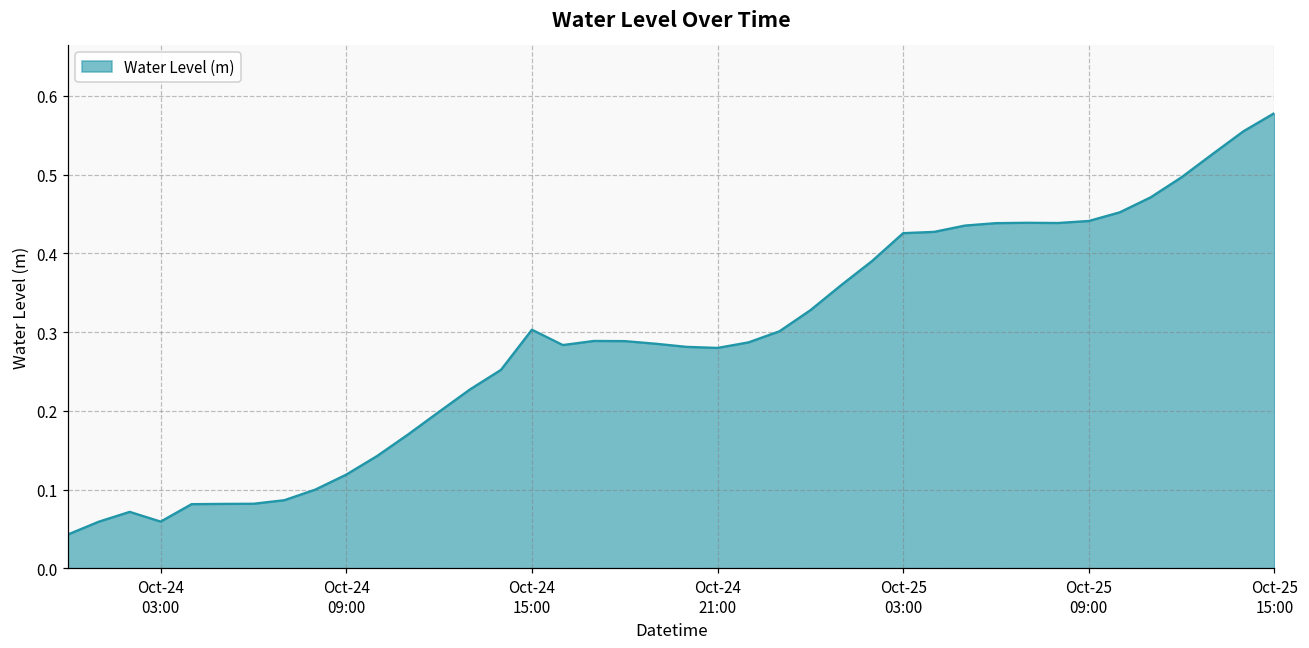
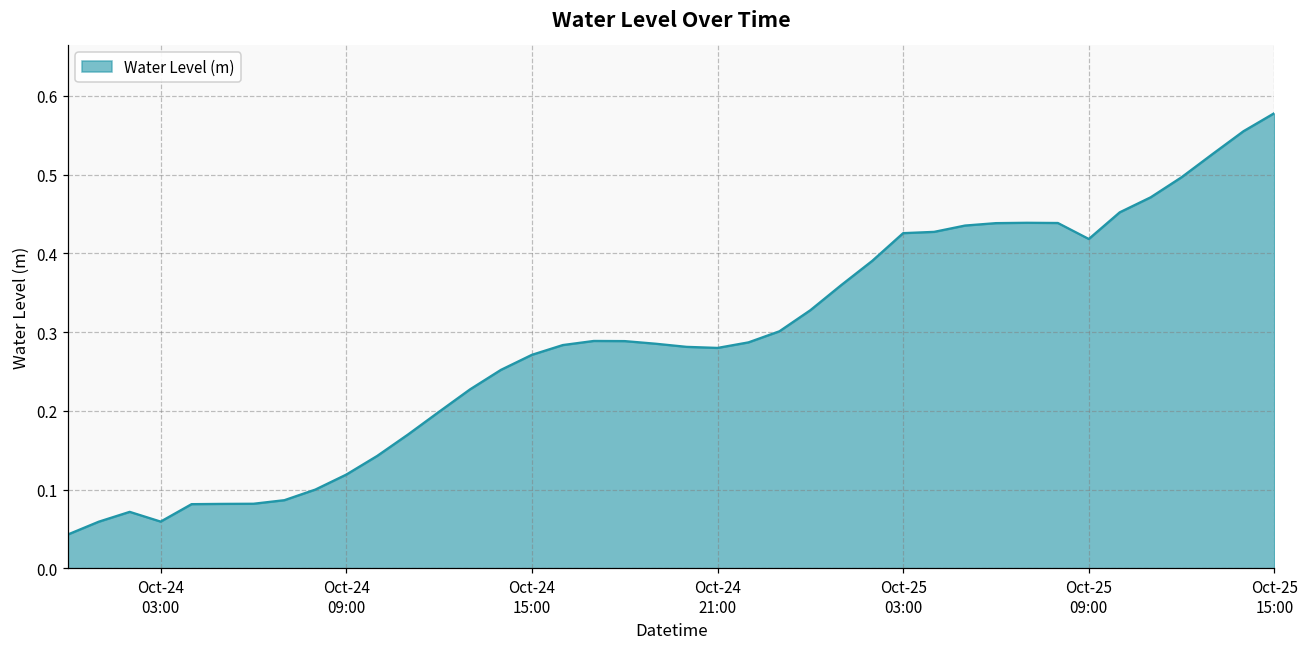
Oct-24 15:00: 0.30 -> 0.27
Oct-25 09:00: 0.44 -> 0.42
